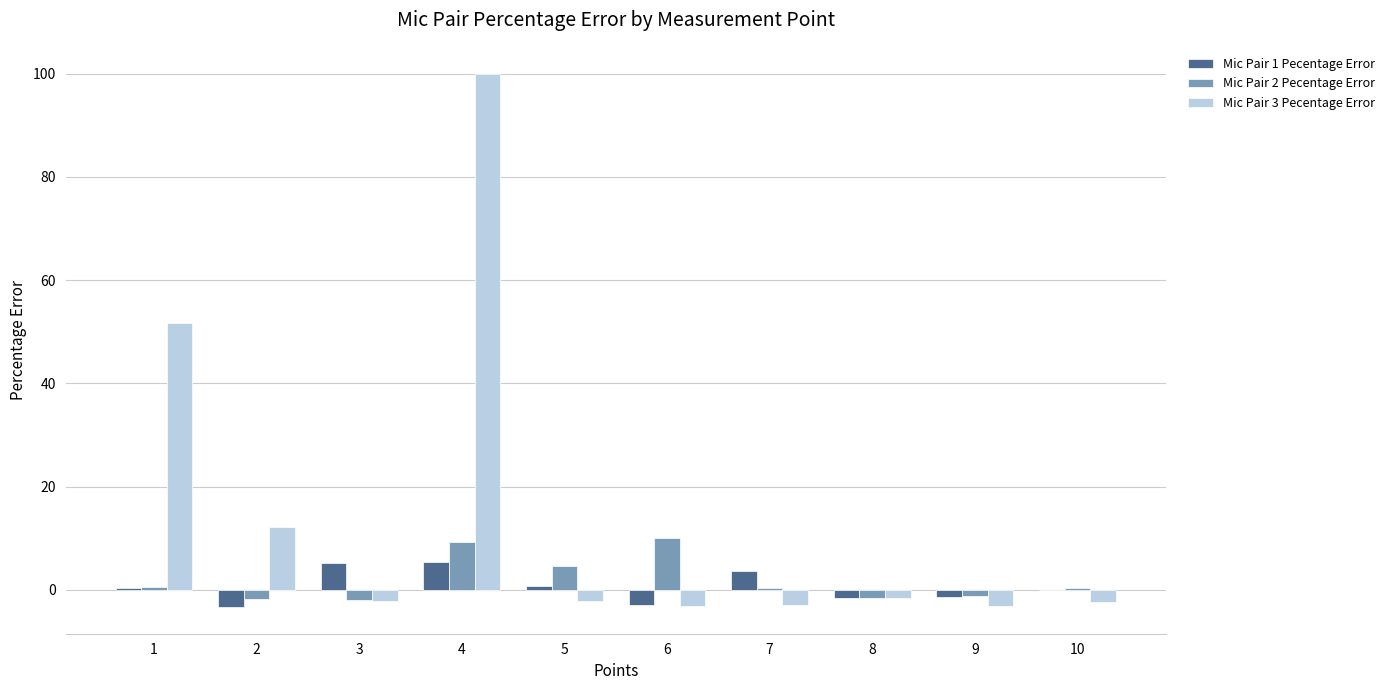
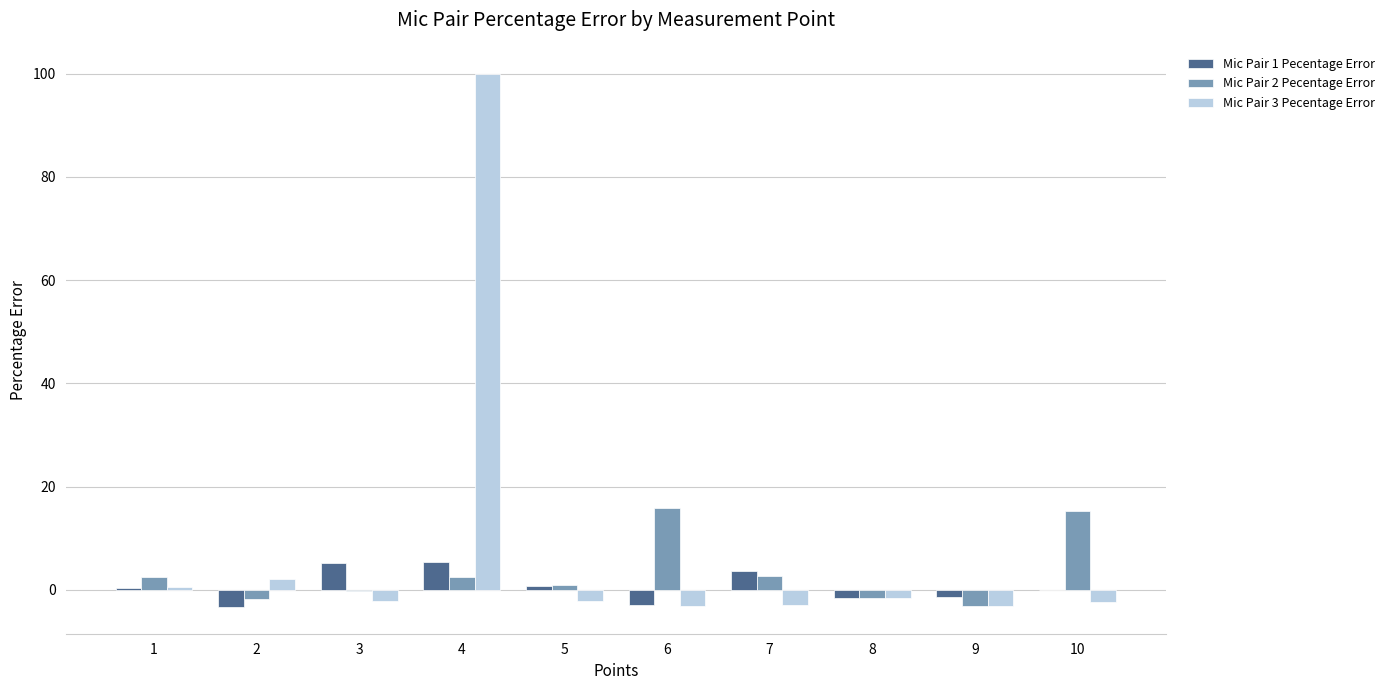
Mic Pair 2 Pecentage Error, 1: 1 -> 3
Mic Pair 3 Pecentage Error, 1: 52 -> 0
Mic Pair 3 Pecentage Error, 2: 12 -> 2
Mic Pair 2 Pecentage Error, 3: -2 -> 0
Mic Pair 2 Pecentage Error, 4: 9 -> 3
Mic Pair 2 Pecentage Error, 5: 5 -> 1
Mic Pair 2 Pecentage Error, 6: 10 -> 16
Mic Pair 2 Pecentage Error, 7: 0 -> 3
Mic Pair 2 Pecentage Error, 9: -1 -> -3
Mic Pair 2 Pecentage Error, 10: 0 -> 15
